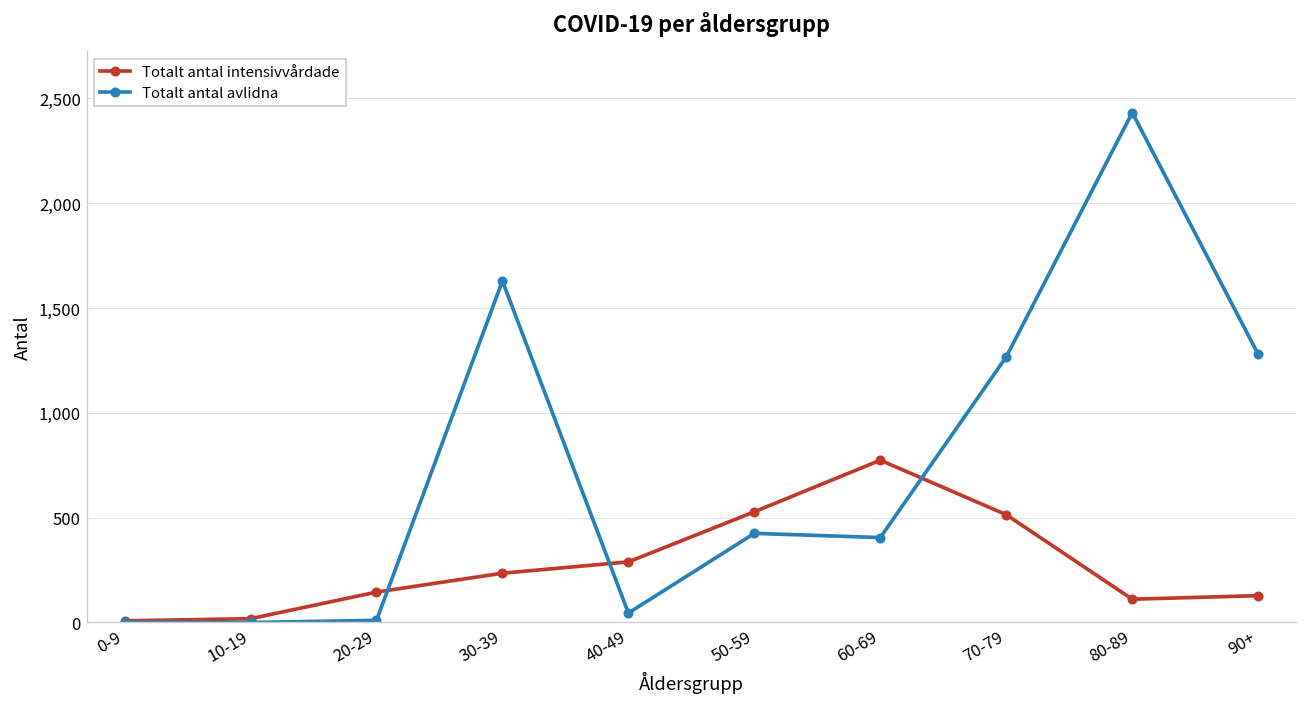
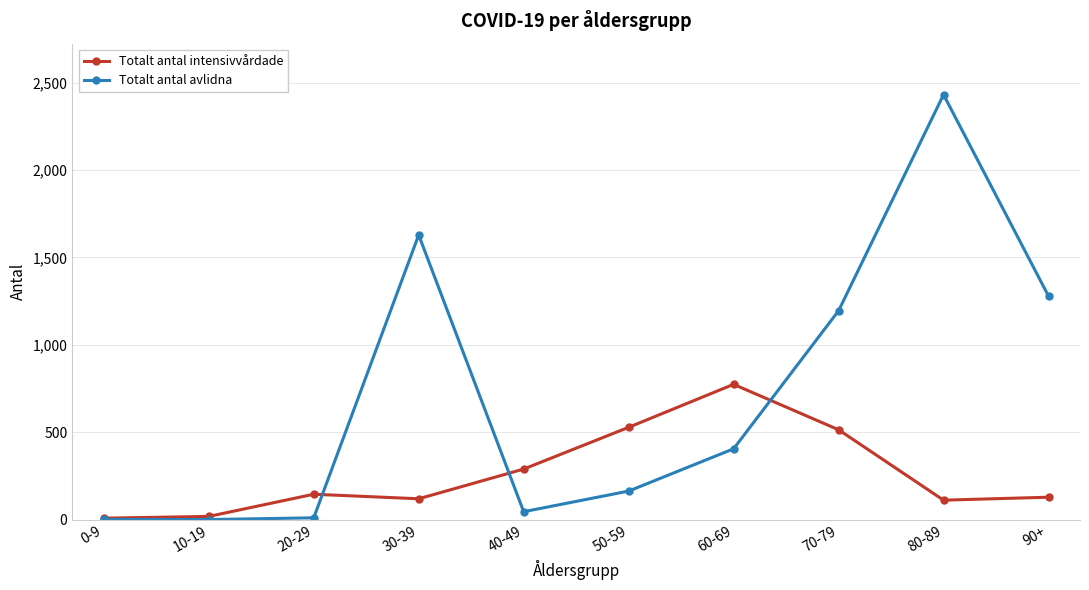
Totalt antal intensivvårdade, 30-39: 240 -> 120
Totalt antal avlidna, 50-59: 430 -> 160
Totalt antal avlidna, 70-79: 1,270 -> 1,200
